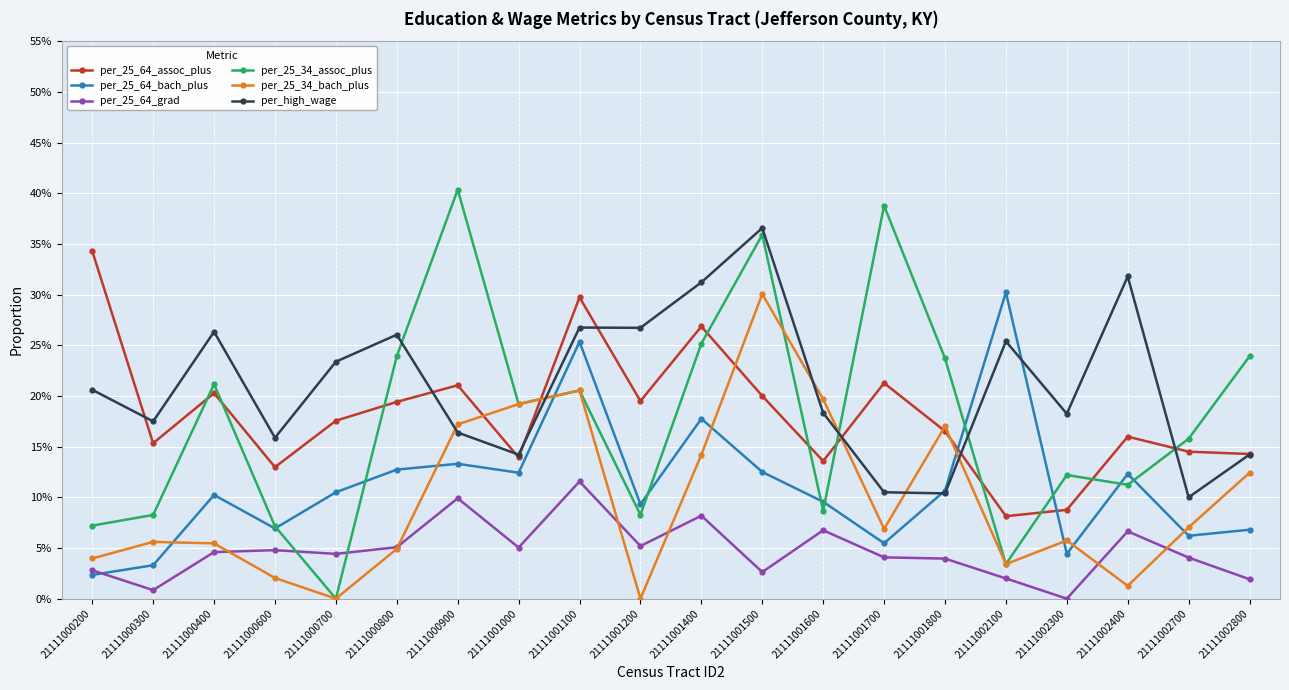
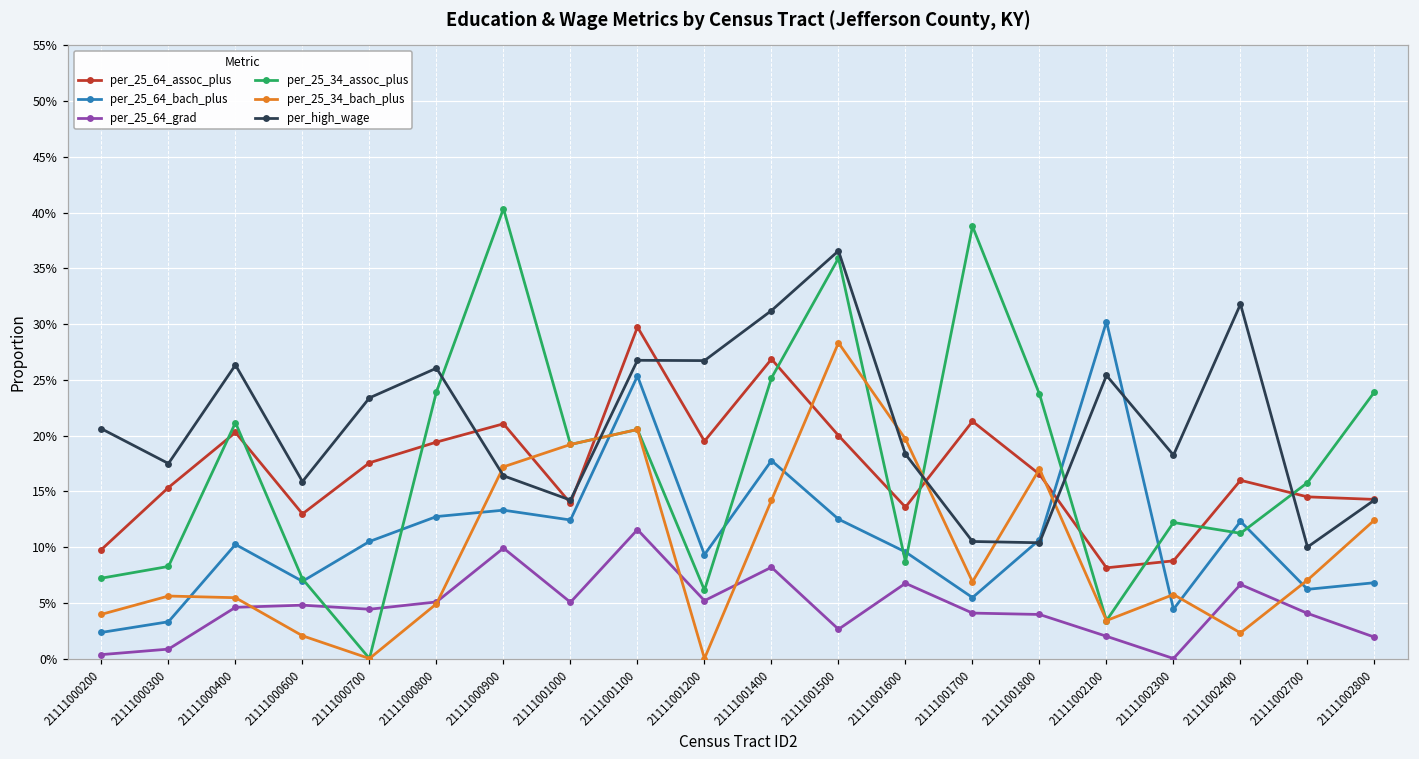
per_25_64_assoc_plus, 21111000200: 34.3% -> 9.8%
per_25_64_grad, 21111000200: 2.8% -> 0.4%
per_25_34_assoc_plus, 21111001200: 8.3% -> 6.1%
per_25_34_bach_plus, 21111001500: 30.1% -> 28.3%
per_25_34_bach_plus, 21111002400: 1.3% -> 2.3%
